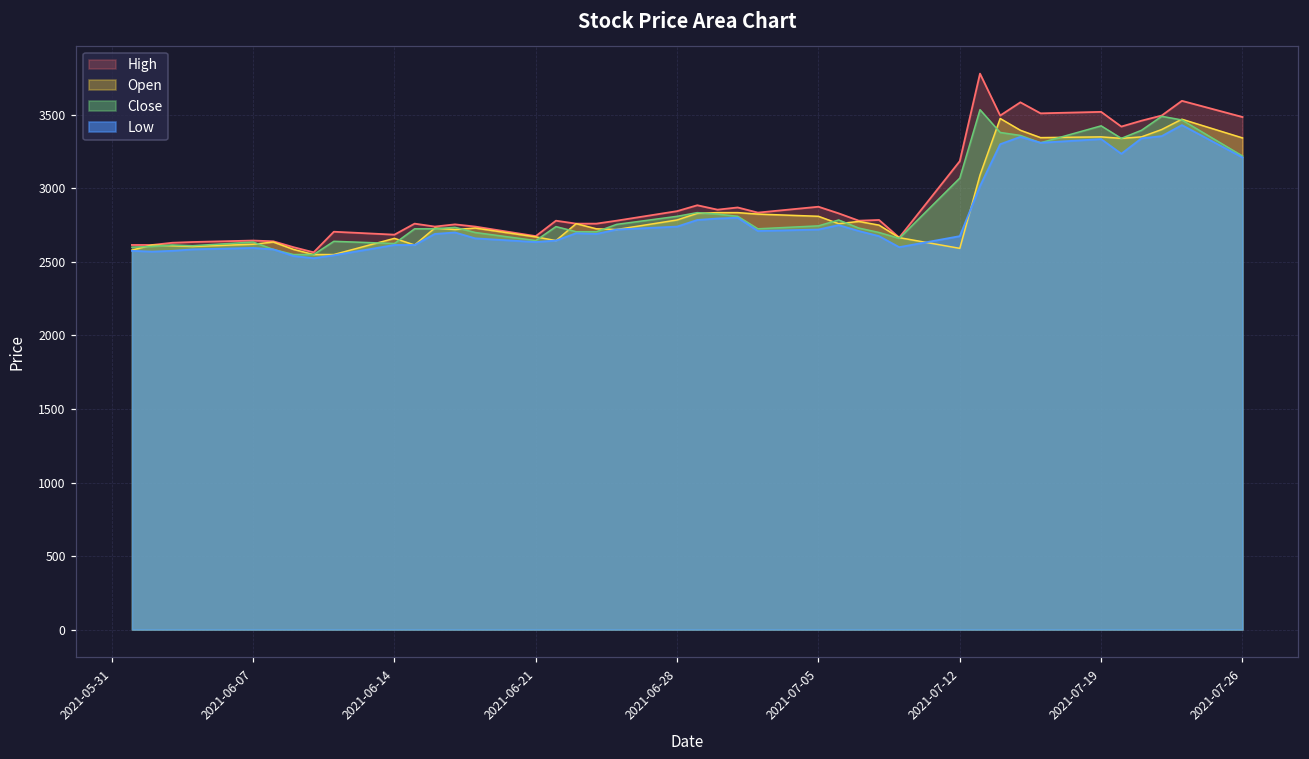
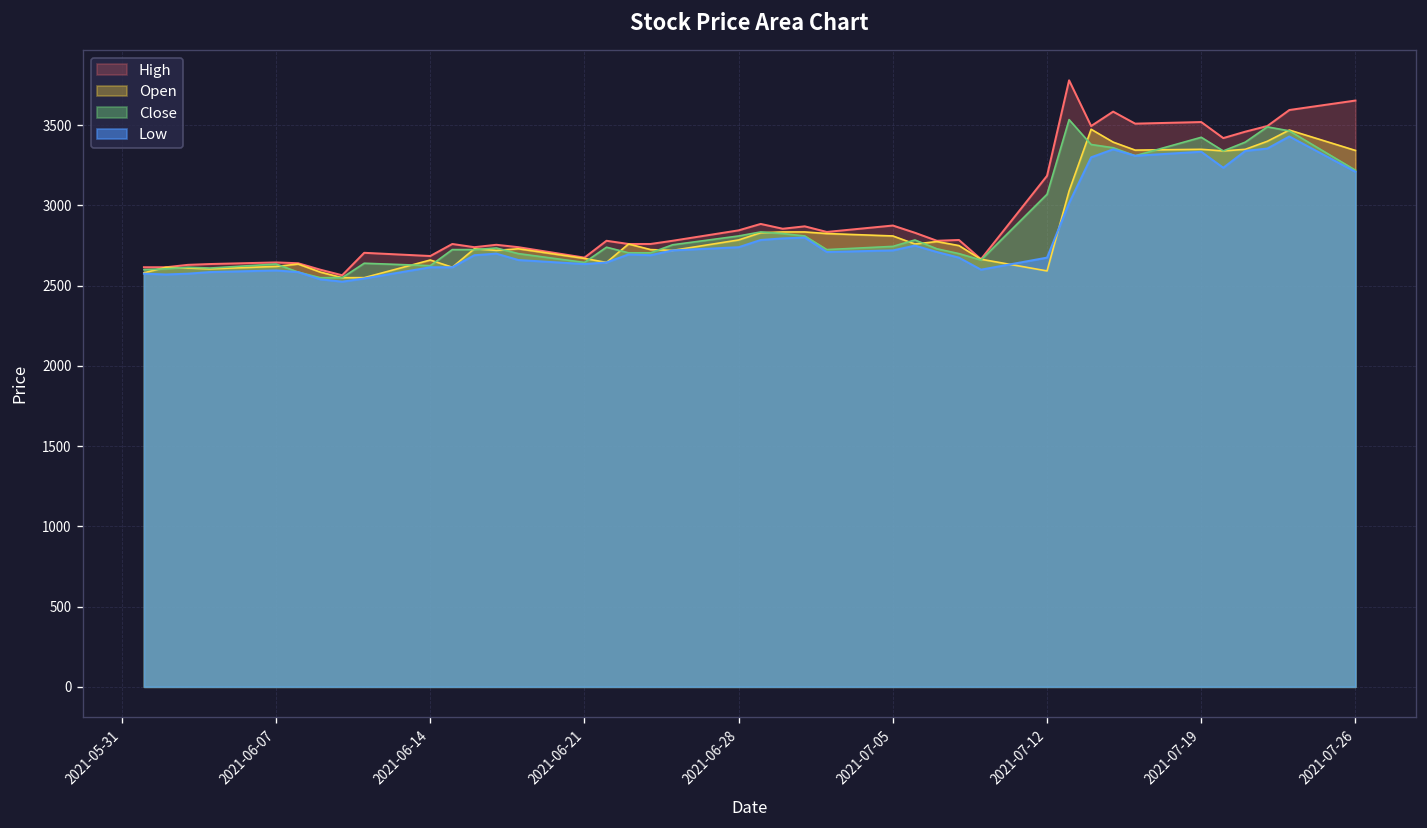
High, 2021-07-26: 3490 -> 3650
